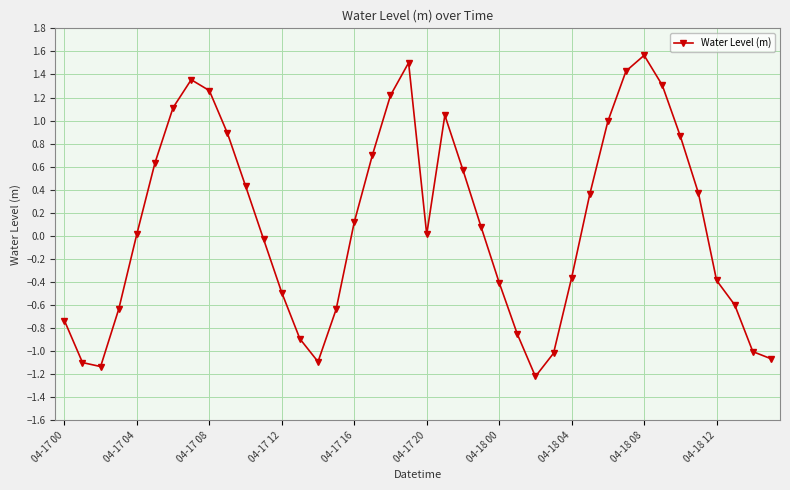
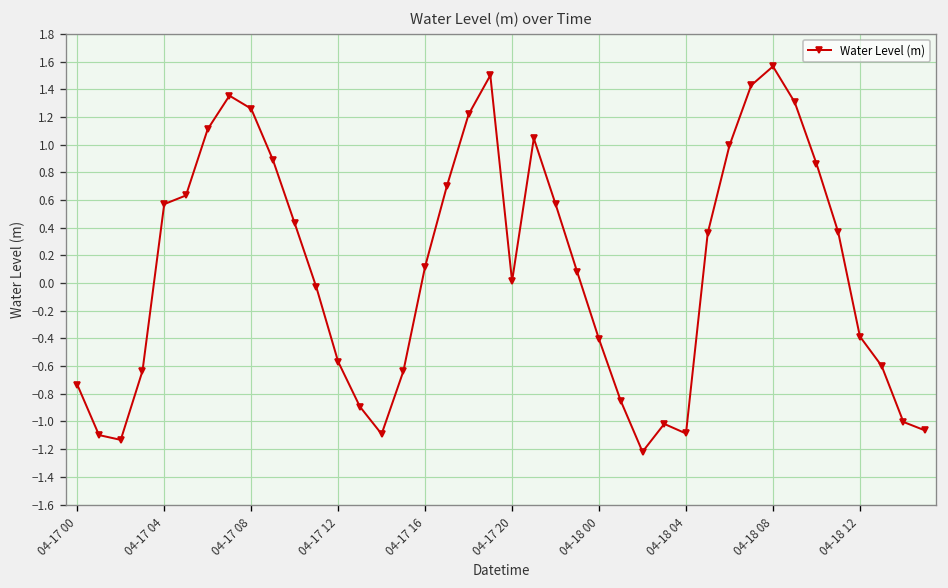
04-17 04: 0.02 -> 0.57
04-17 12: -0.49 -> -0.57
04-18 04: -0.36 -> -1.09
